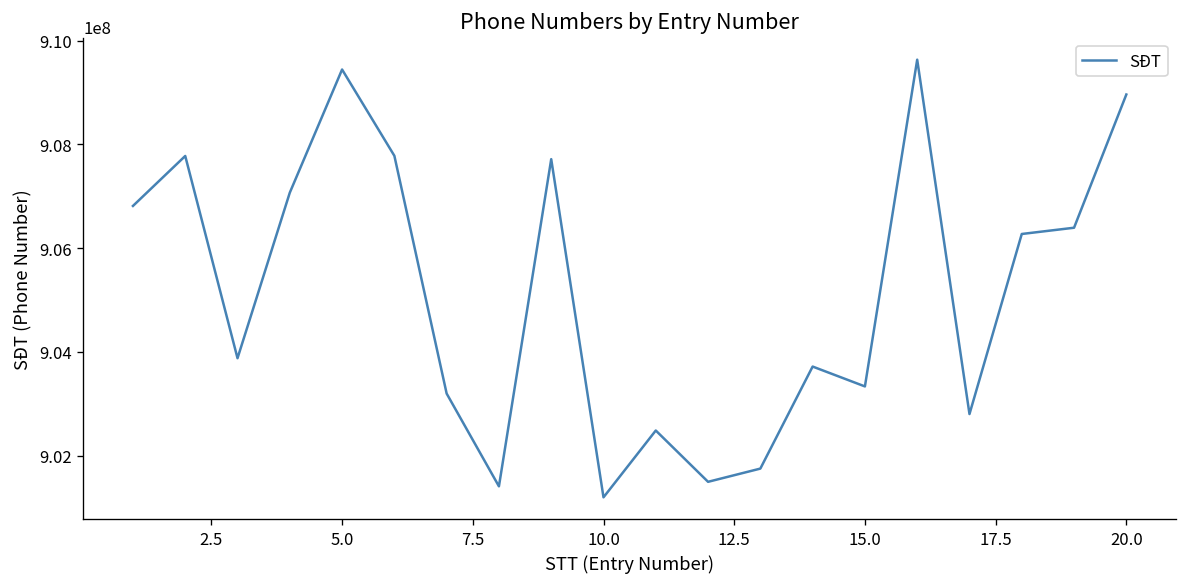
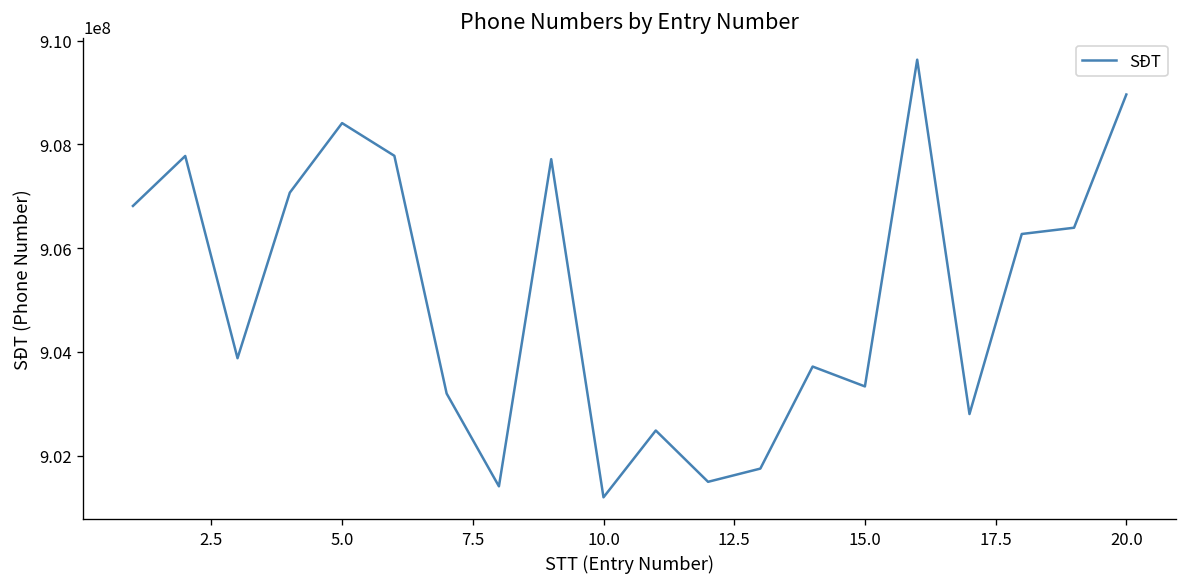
5.0: 909400000 -> 908400000
